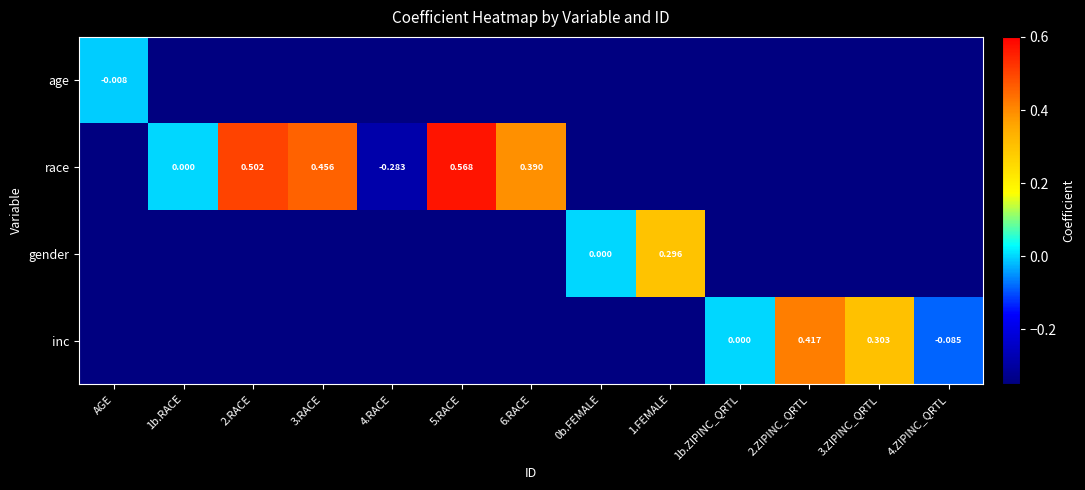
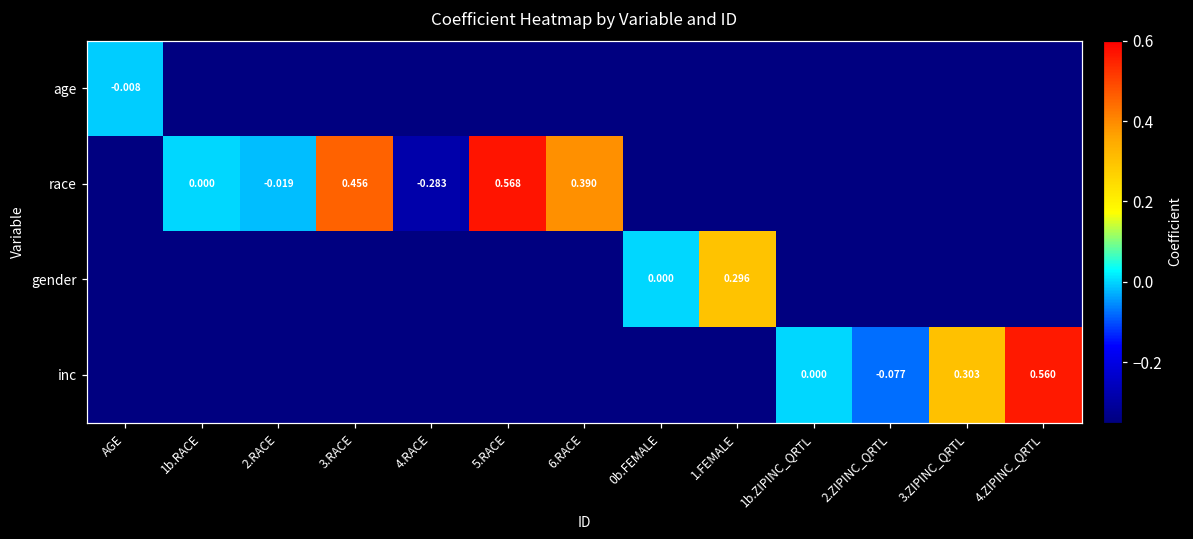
race, 2.RACE: 0.502 -> -0.019
inc, 2.ZIPINC_QRTL: 0.417 -> -0.077
inc, 4.ZIPINC_QRTL: -0.085 -> 0.560
